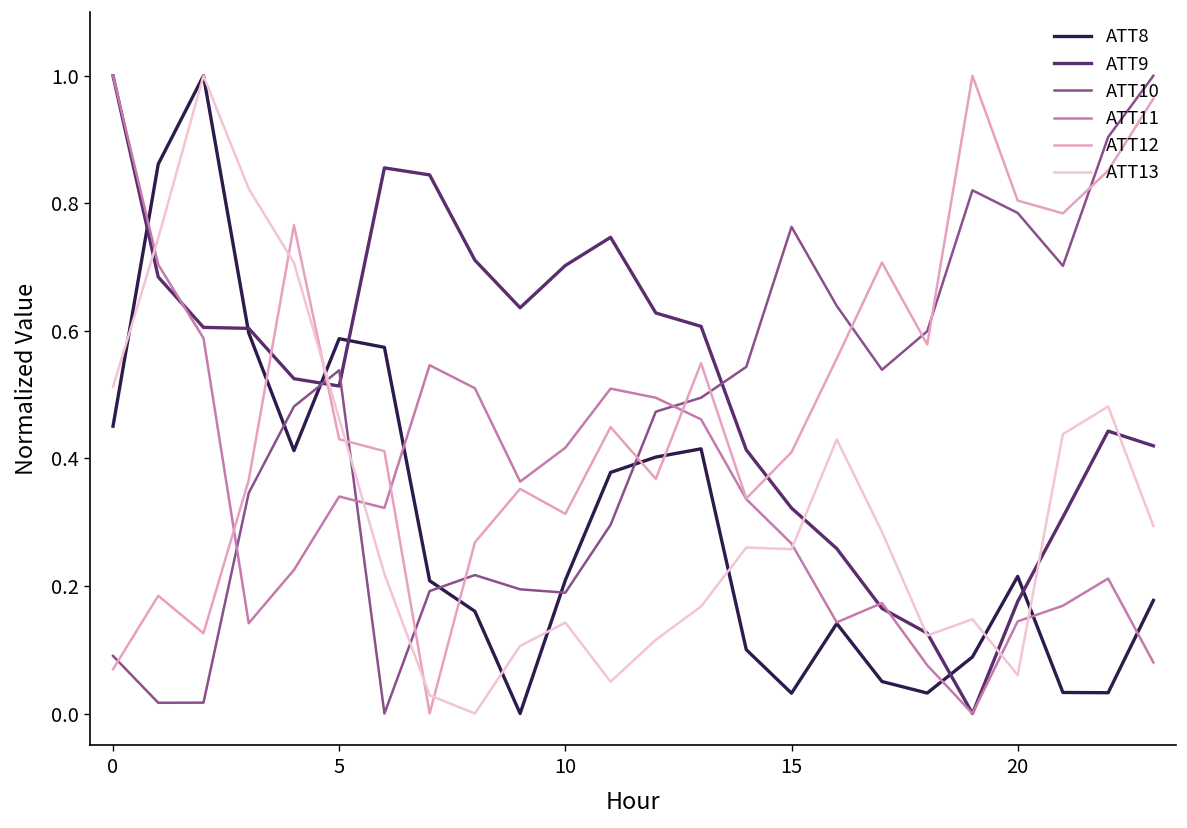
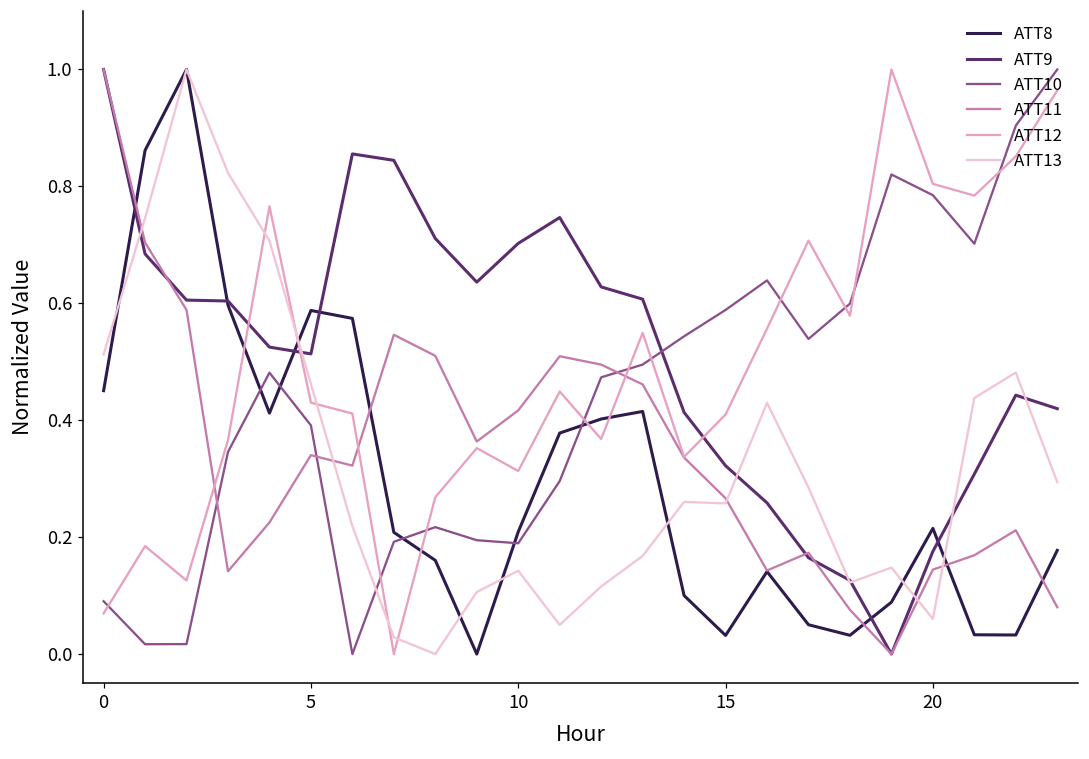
ATT10, 5: 0.54 -> 0.39
ATT10, 15: 0.76 -> 0.59
